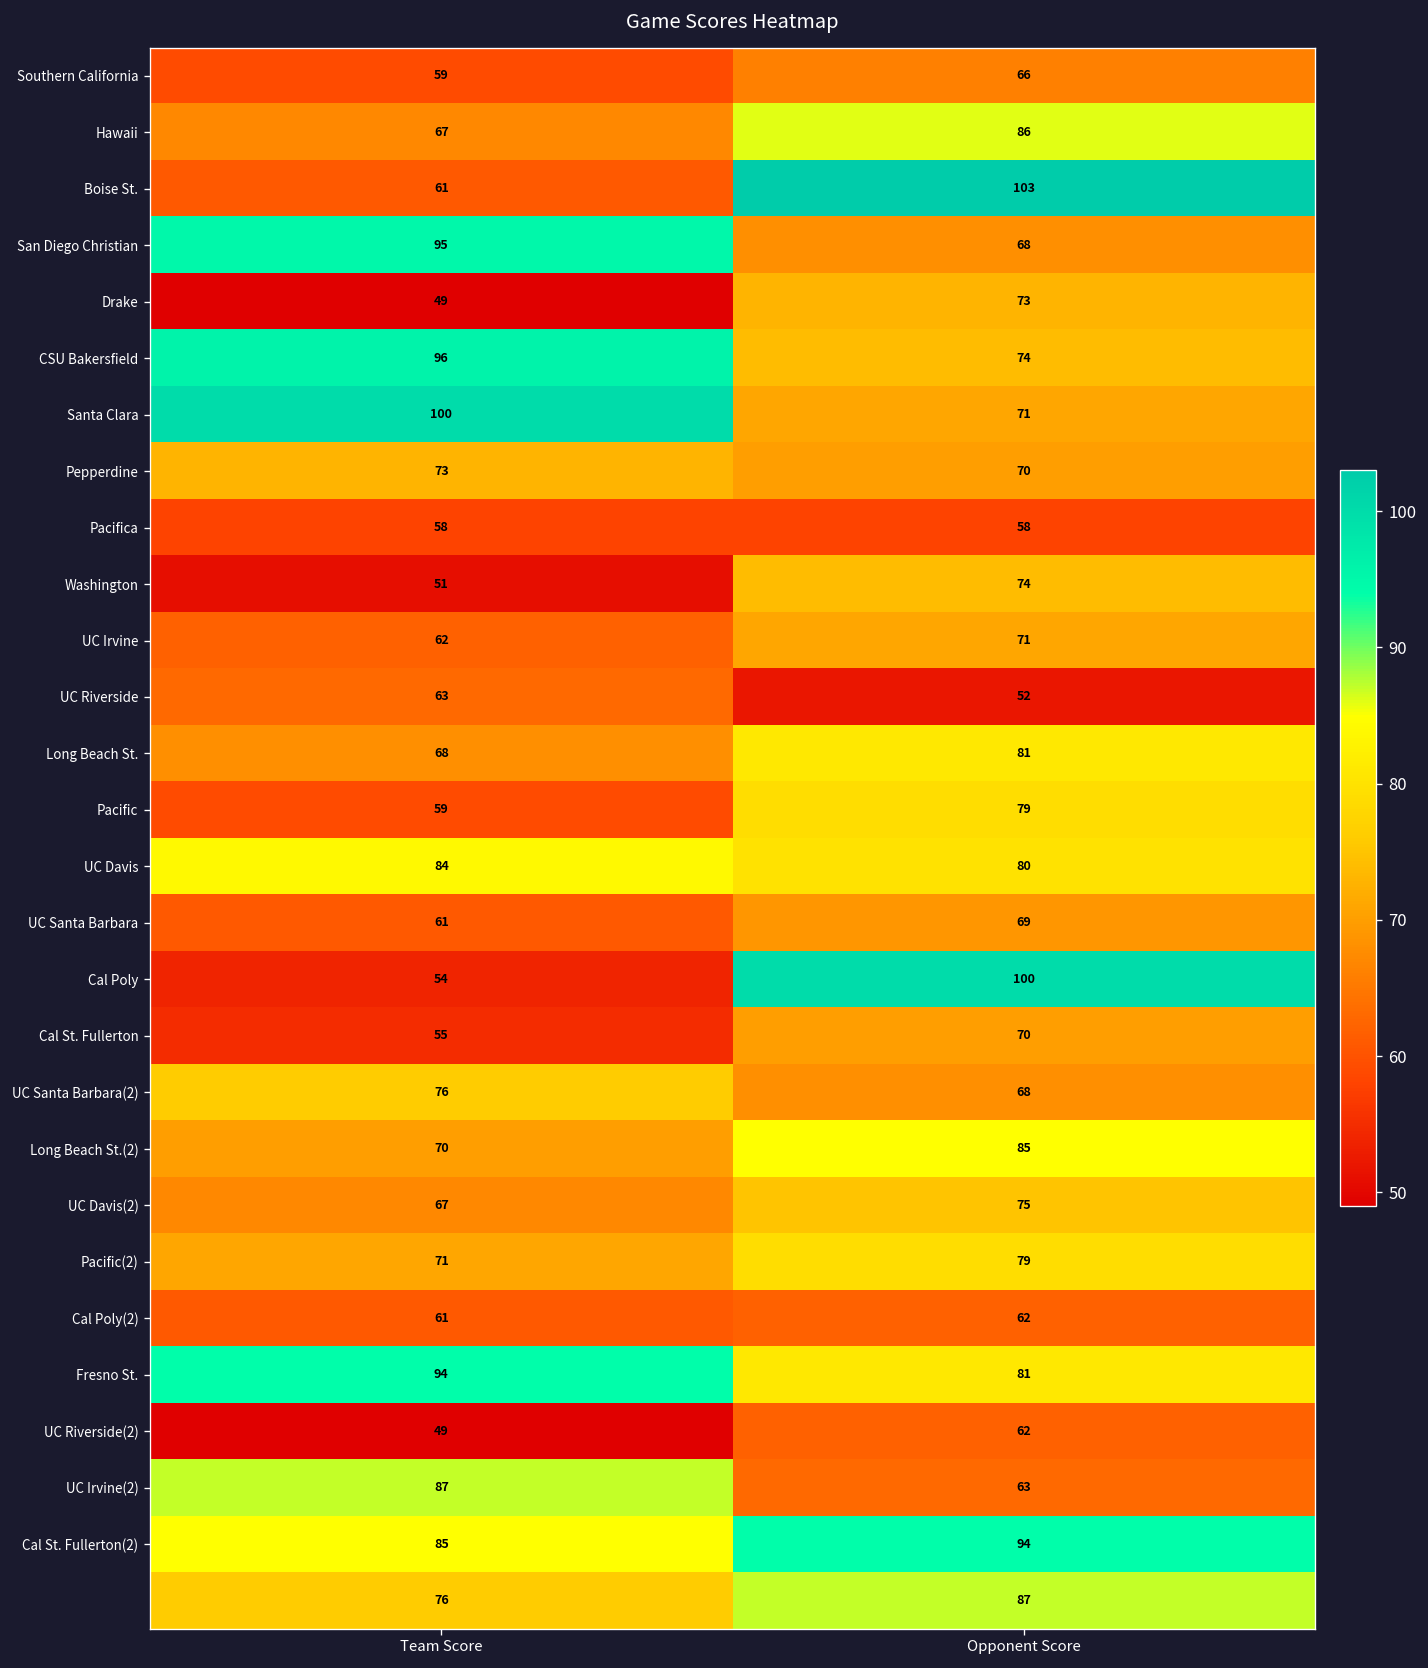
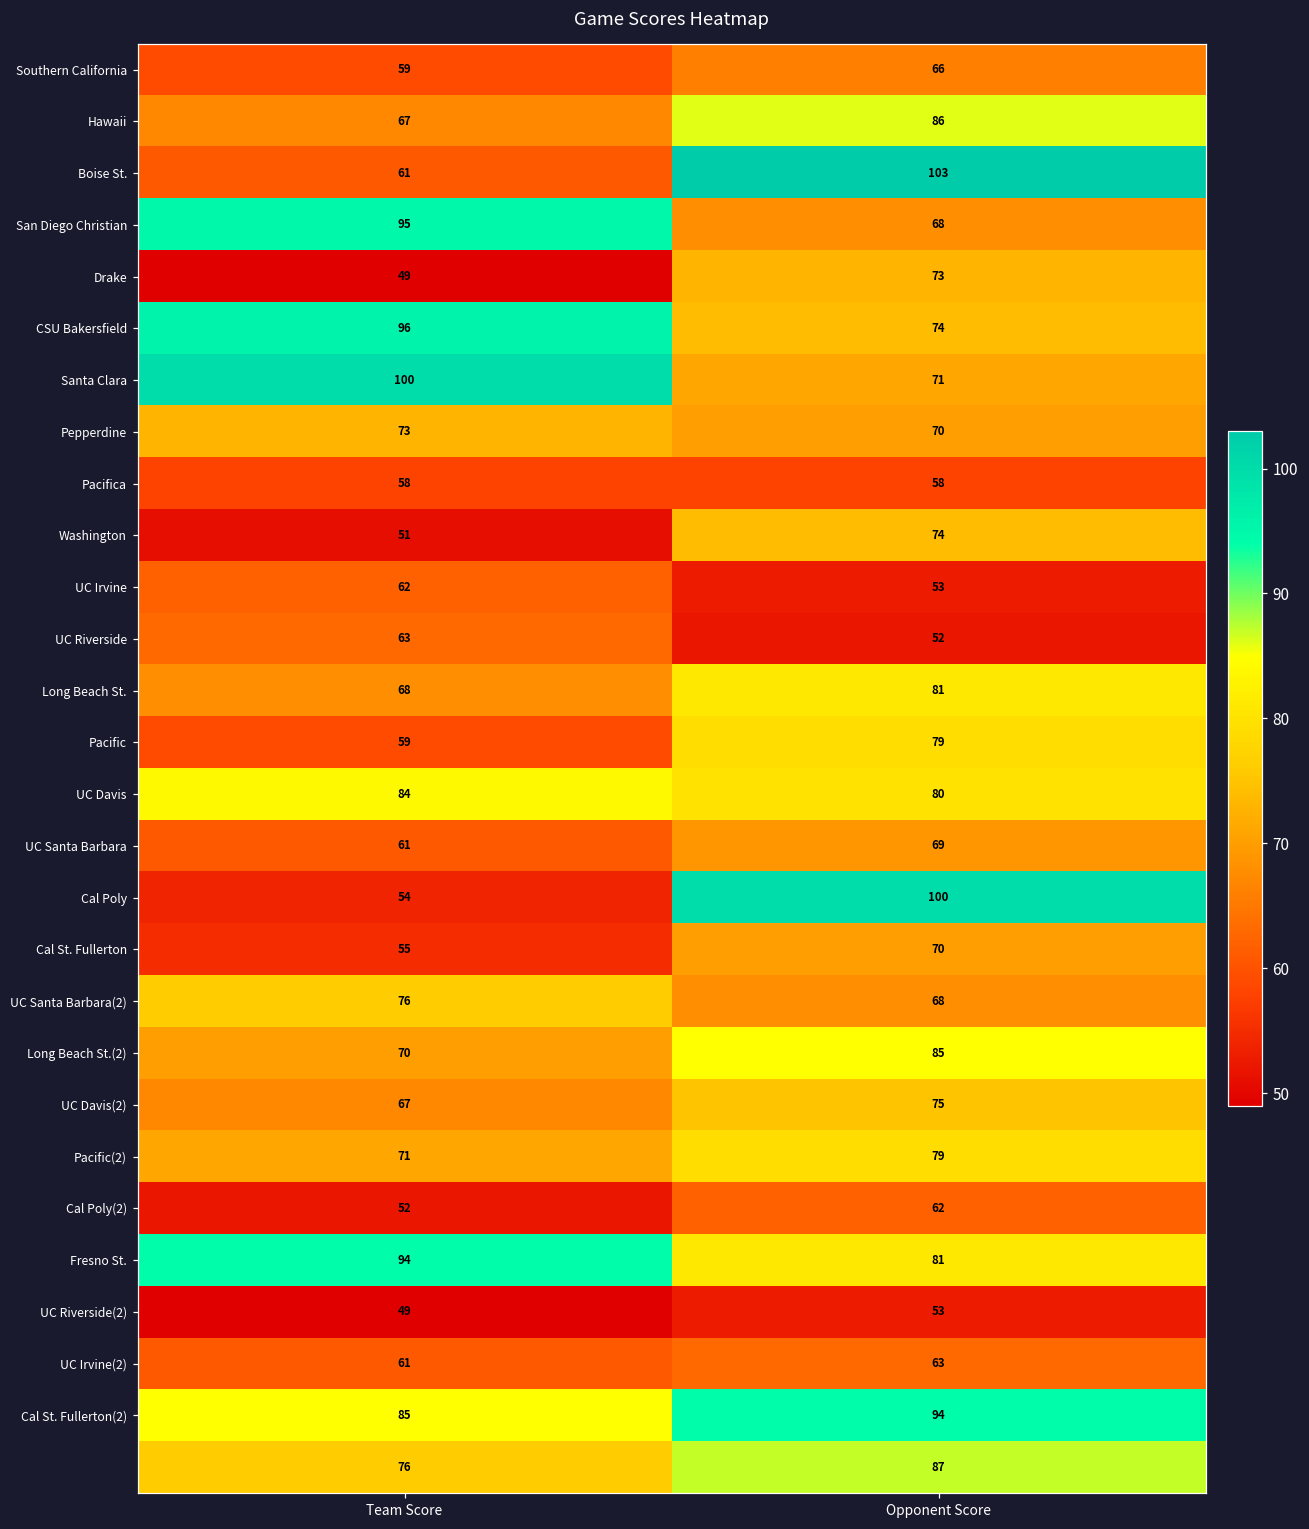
UC Irvine, Opponent Score: 71 -> 53
Cal Poly(2), Team Score: 61 -> 52
UC Riverside(2), Opponent Score: 62 -> 53
UC Irvine(2), Team Score: 87 -> 61
